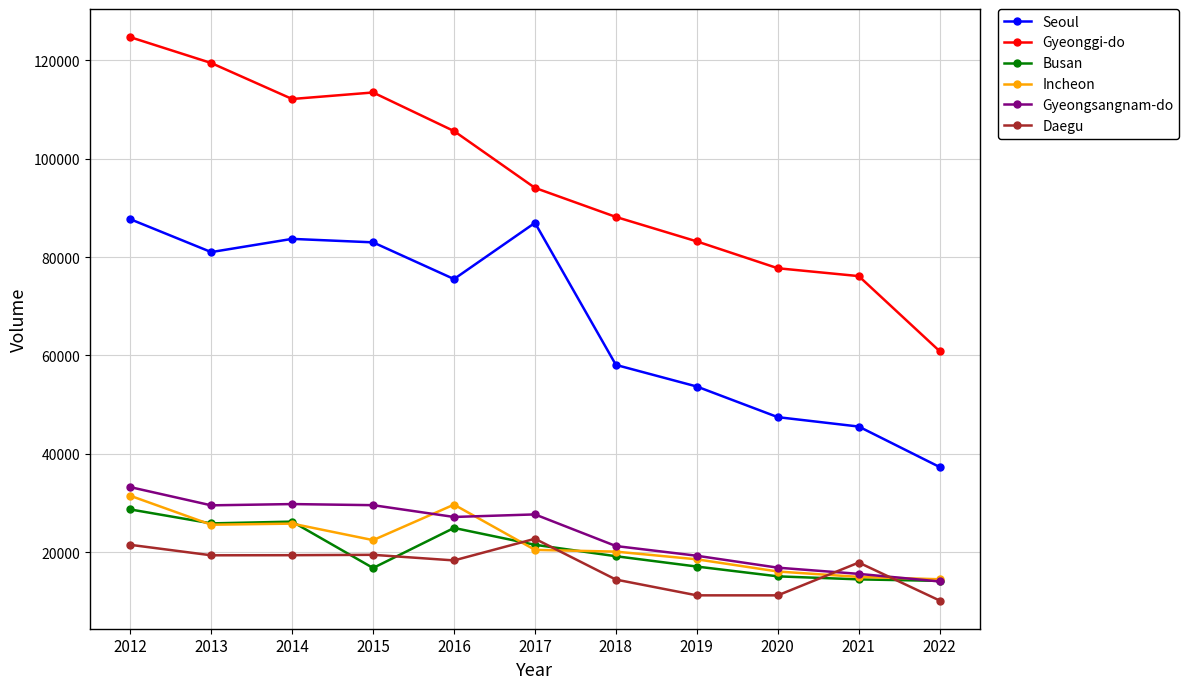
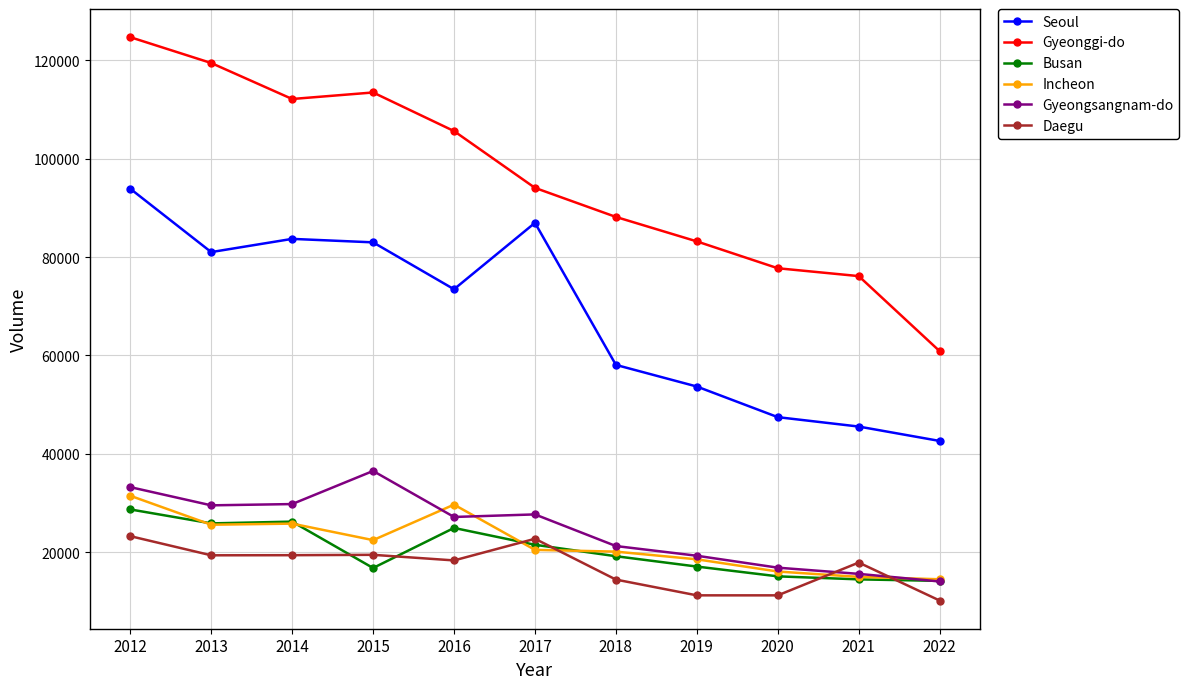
Seoul, 2012: 88000 -> 94000
Daegu, 2012: 21000 -> 23000
Gyeongsangnam-do, 2015: 30000 -> 36000
Seoul, 2016: 76000 -> 73000
Seoul, 2022: 37000 -> 43000
